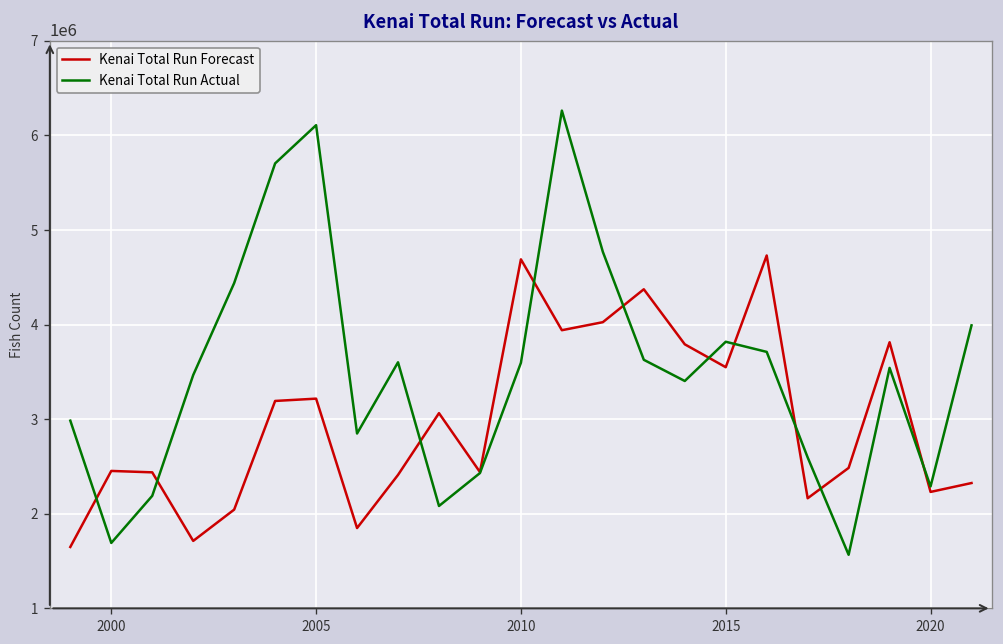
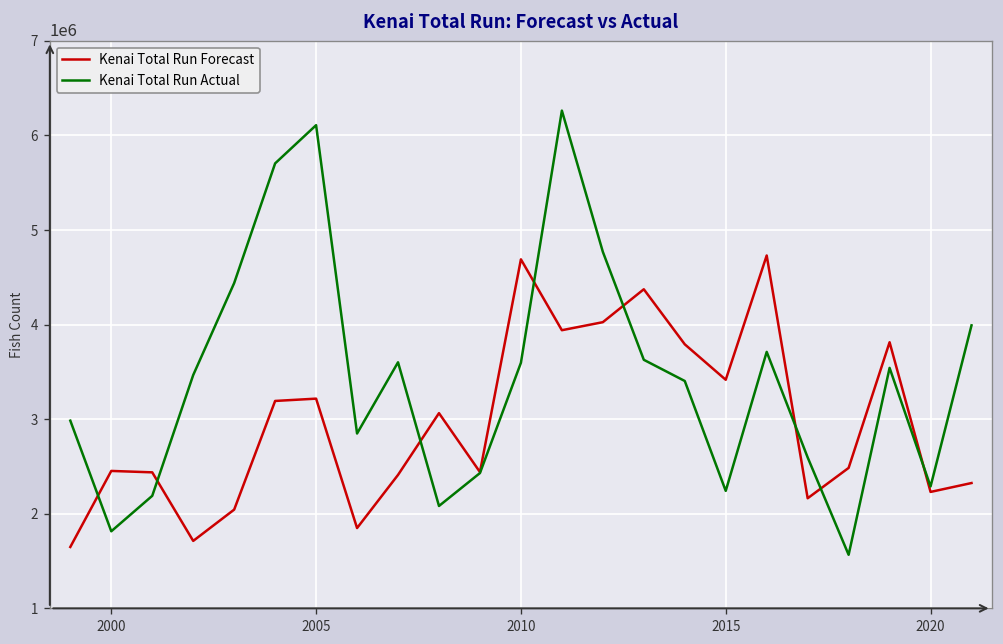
Kenai Total Run Actual, 2000: 1700000 -> 1800000
Kenai Total Run Forecast, 2015: 3600000 -> 3400000
Kenai Total Run Actual, 2015: 3800000 -> 2200000
